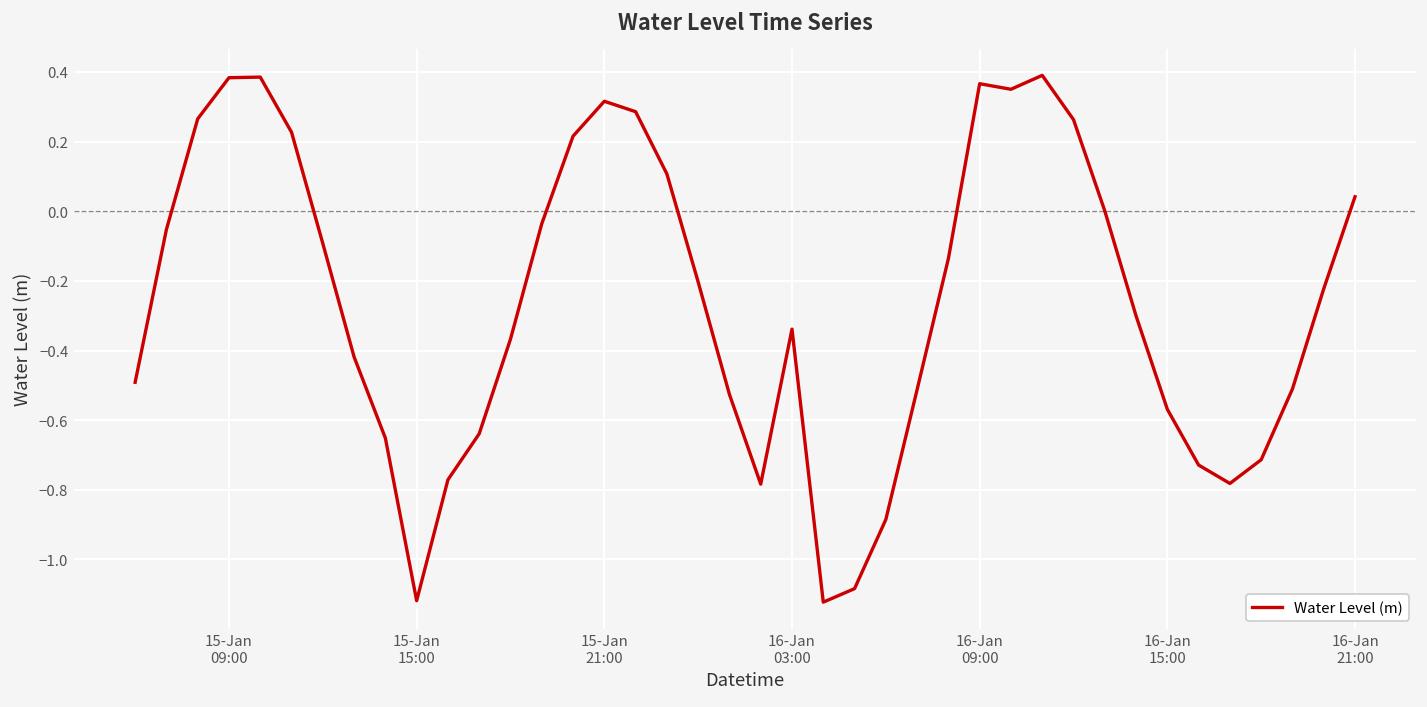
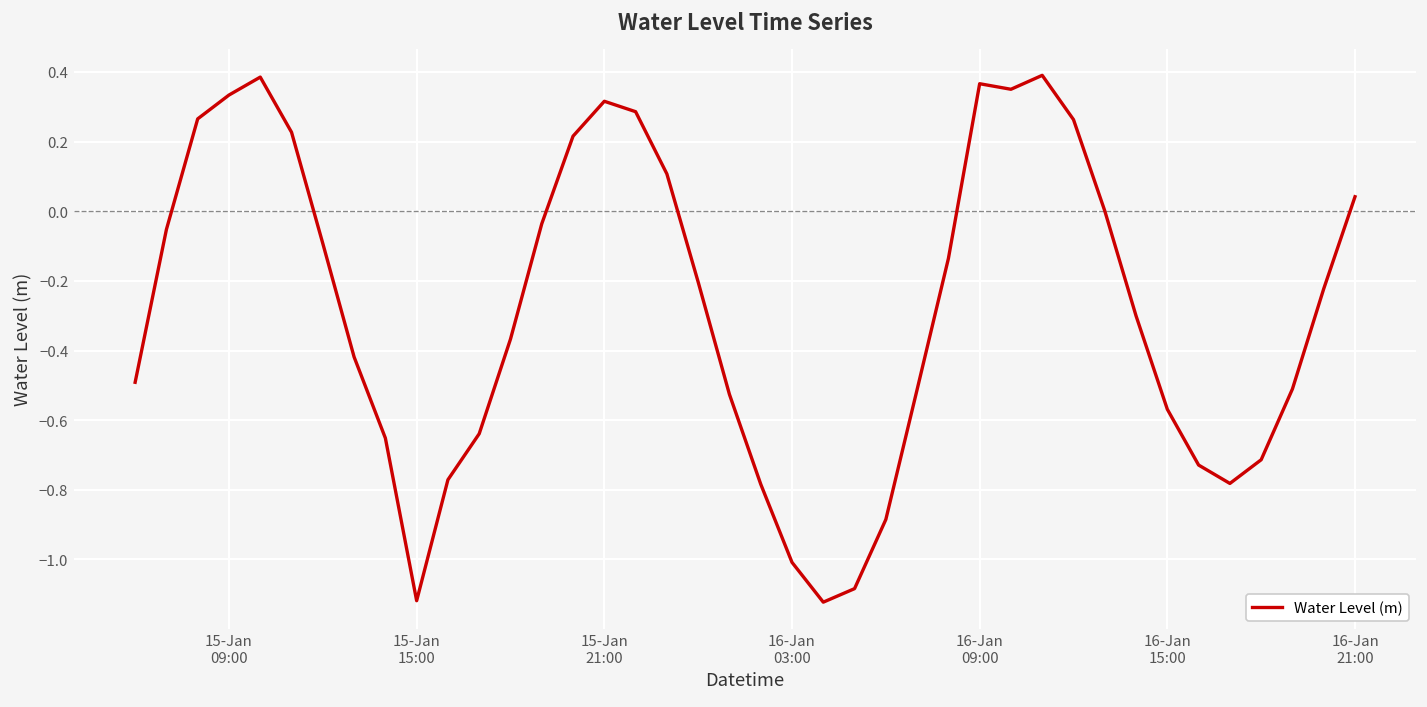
15-Jan 09:00: 0.38 -> 0.33
16-Jan 03:00: -0.34 -> -1.01
